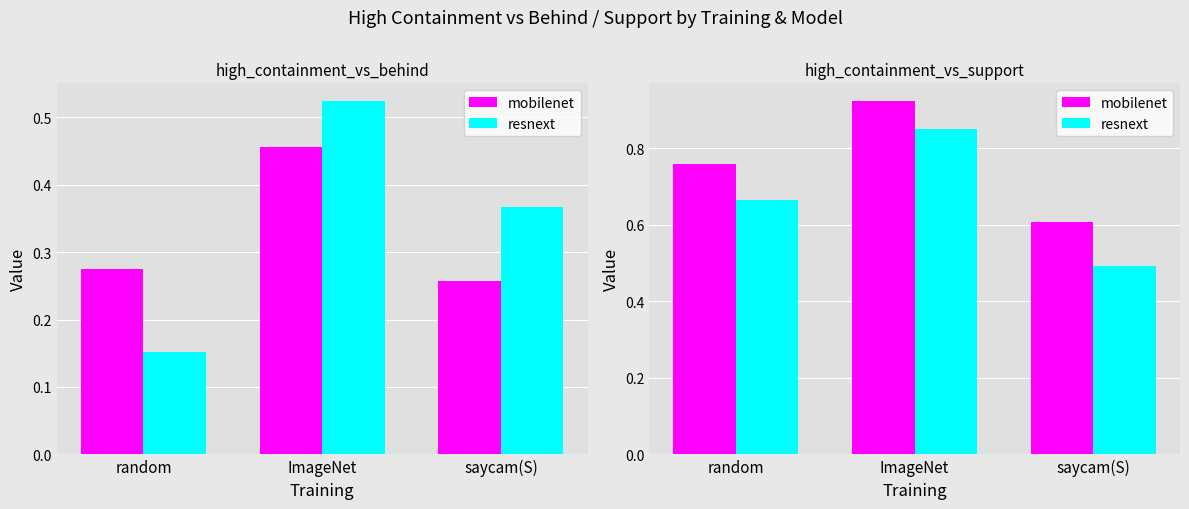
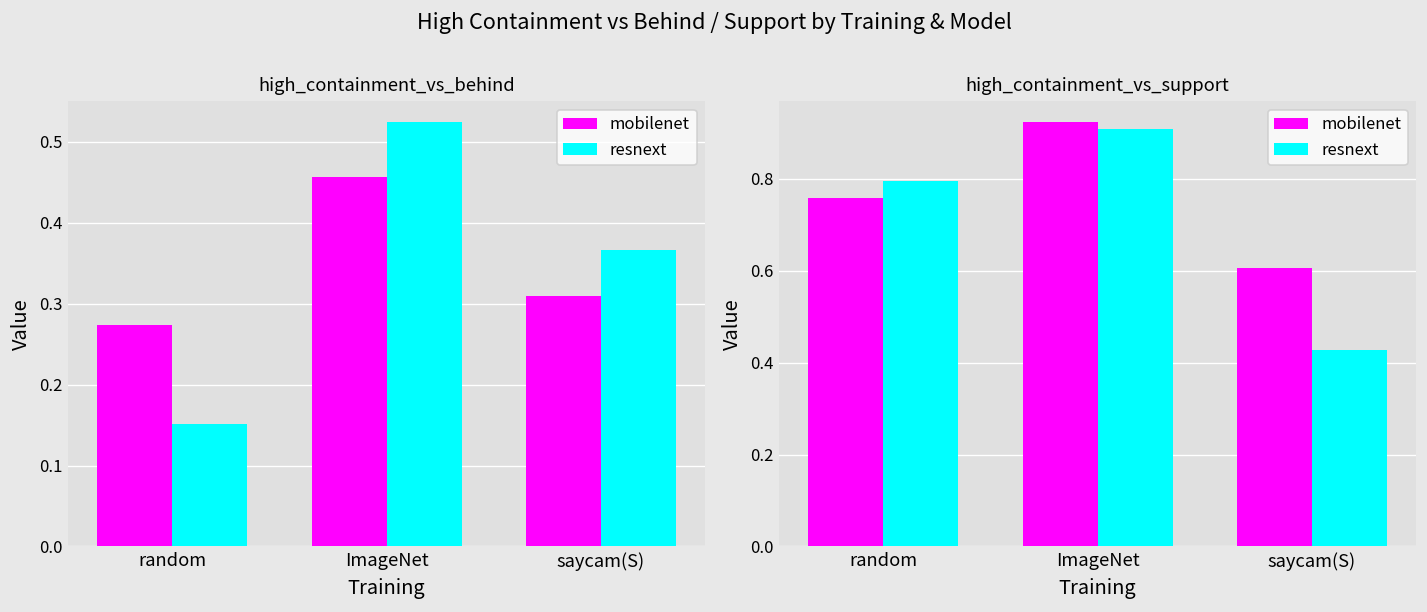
high_containment_vs_behind, mobilenet, saycam(S): 0.26 -> 0.31
high_containment_vs_support, resnext, random: 0.66 -> 0.79
high_containment_vs_support, resnext, ImageNet: 0.85 -> 0.91
high_containment_vs_support, resnext, saycam(S): 0.49 -> 0.43
